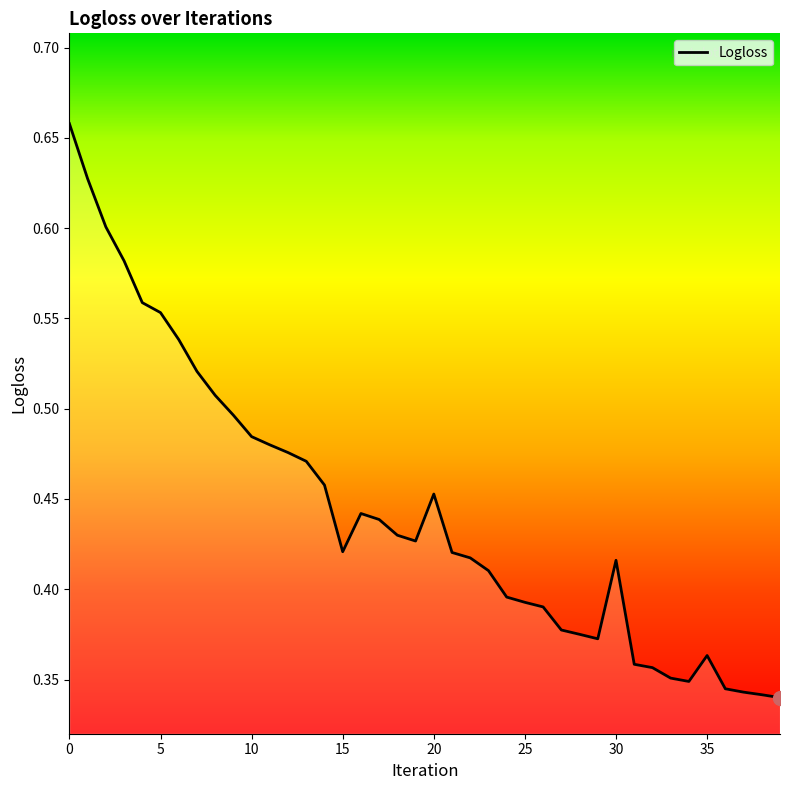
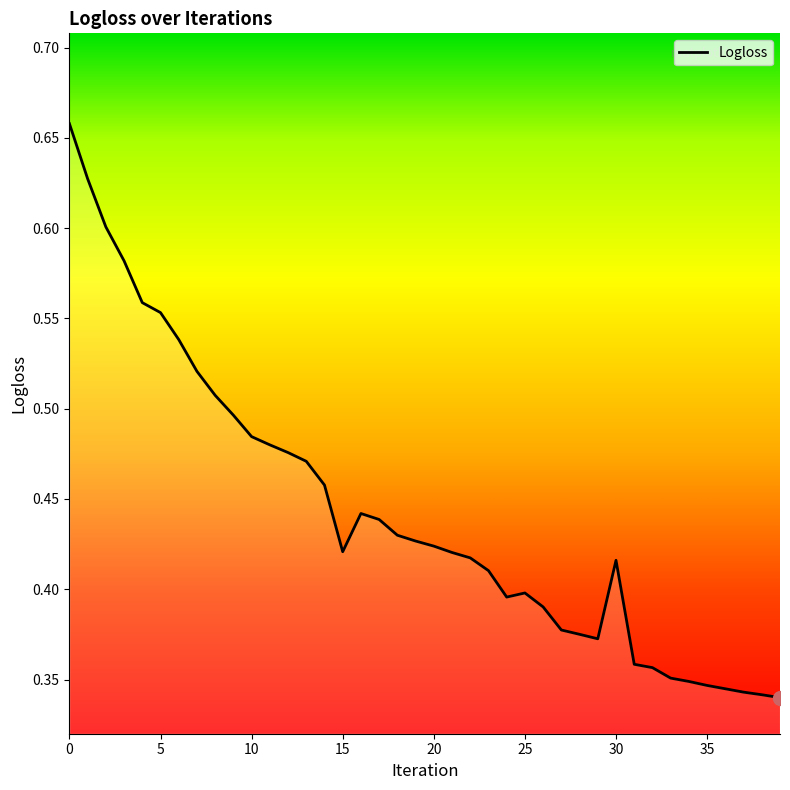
Logloss, 20: 0.453 -> 0.424
Logloss, 25: 0.393 -> 0.398
Logloss, 35: 0.363 -> 0.347
